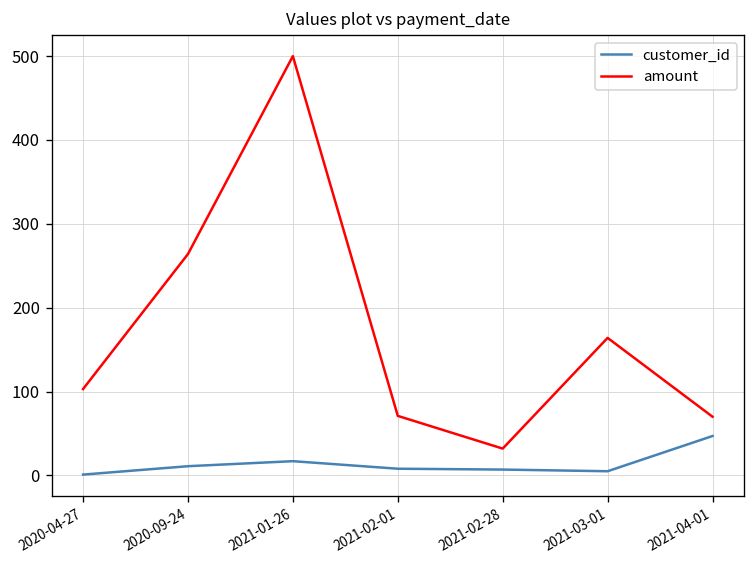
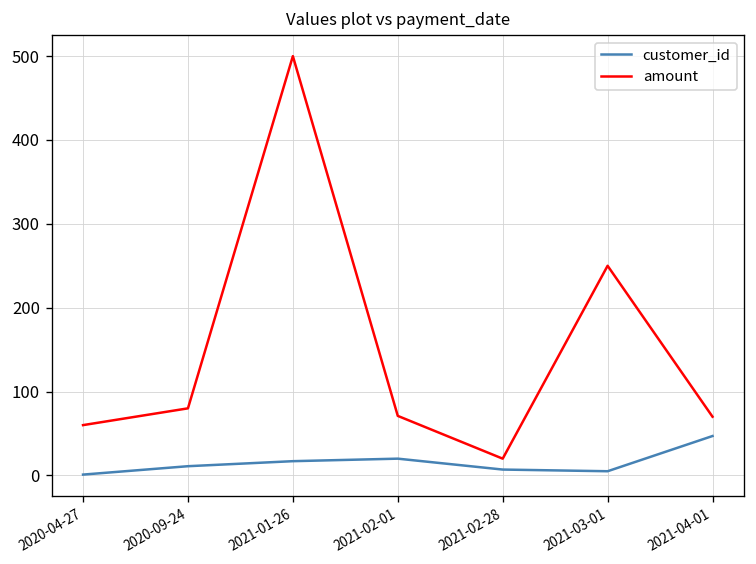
amount, 2020-04-27: 100 -> 60
amount, 2020-09-24: 260 -> 80
customer_id, 2021-02-01: 10 -> 20
amount, 2021-02-28: 30 -> 20
amount, 2021-03-01: 160 -> 250
